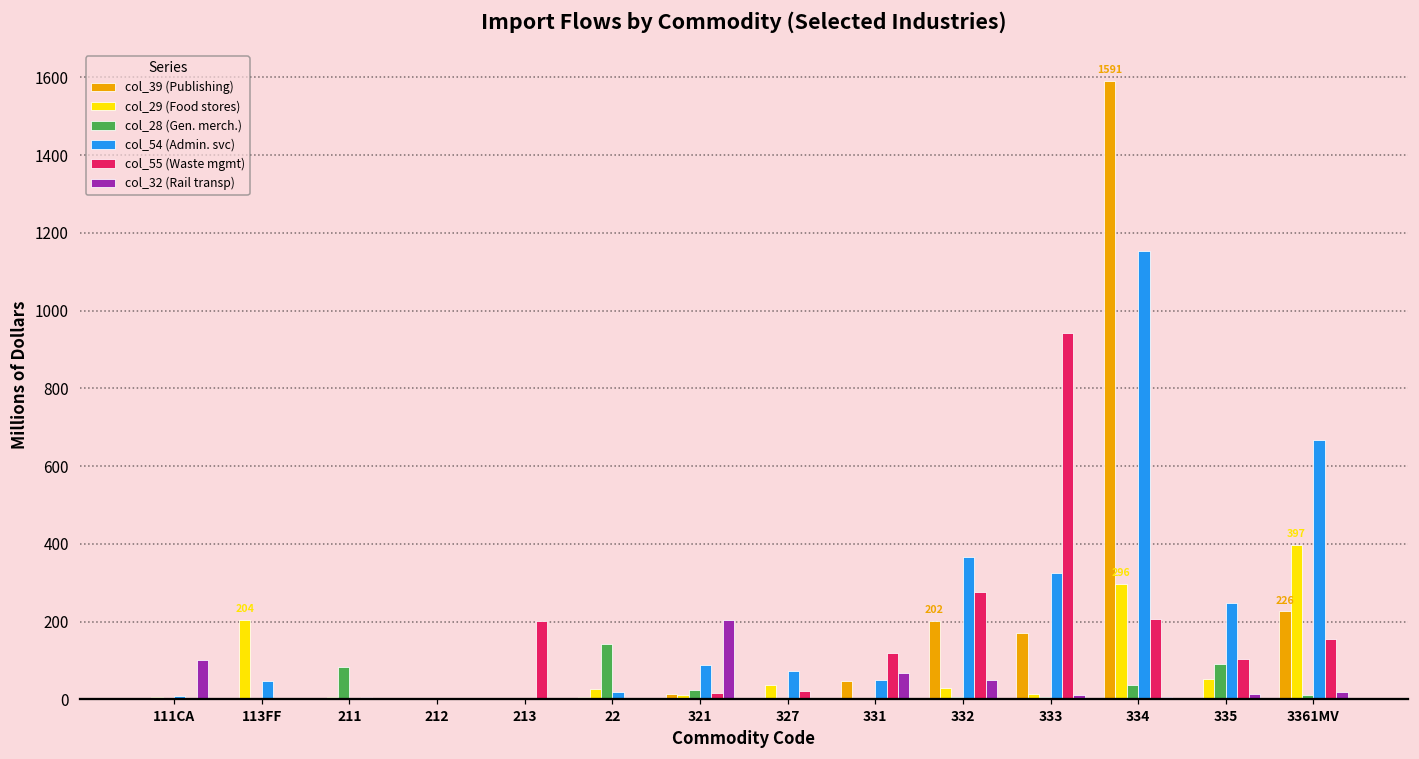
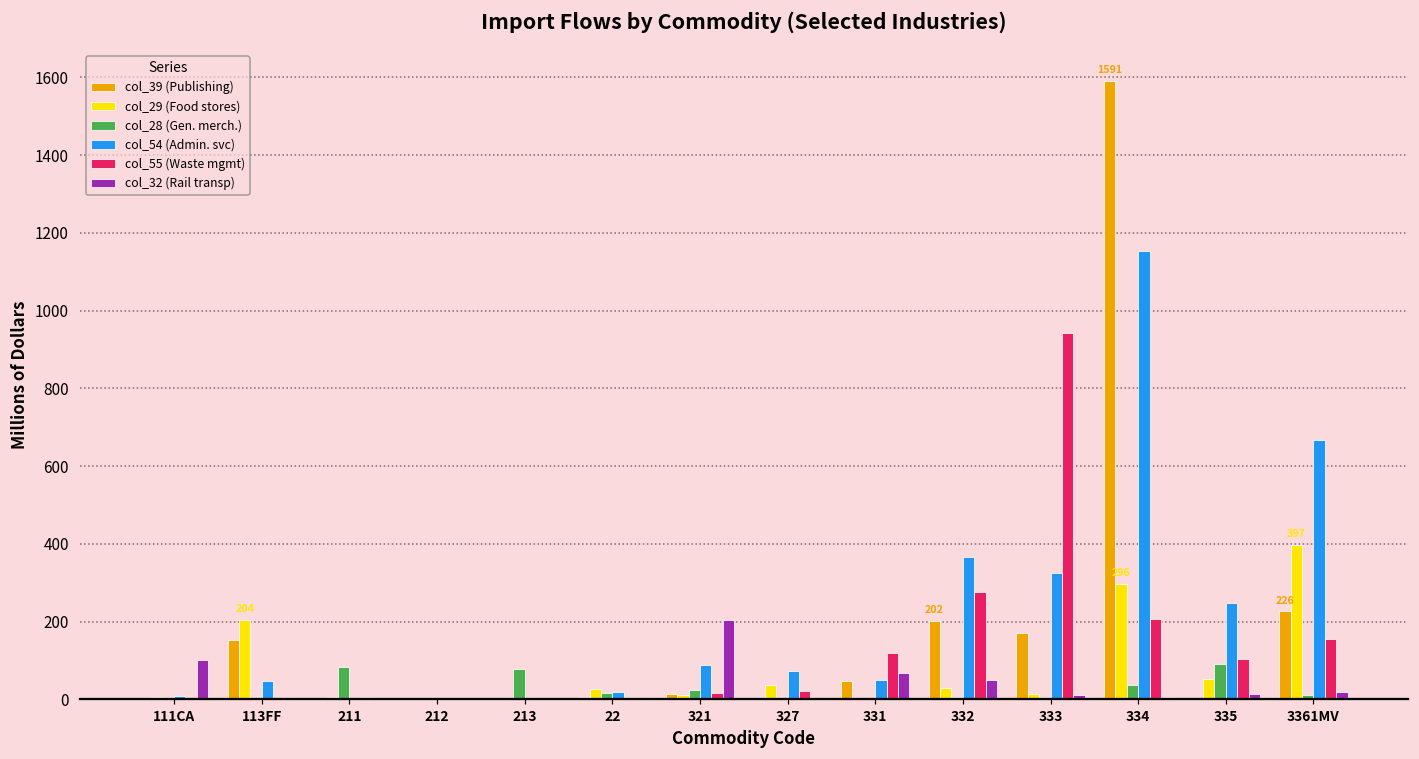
col_39 (Publishing), 113FF: 0 -> 150
col_28 (Gen. merch.), 213: 0 -> 80
col_55 (Waste mgmt), 213: 200 -> 0
col_28 (Gen. merch.), 22: 140 -> 20
